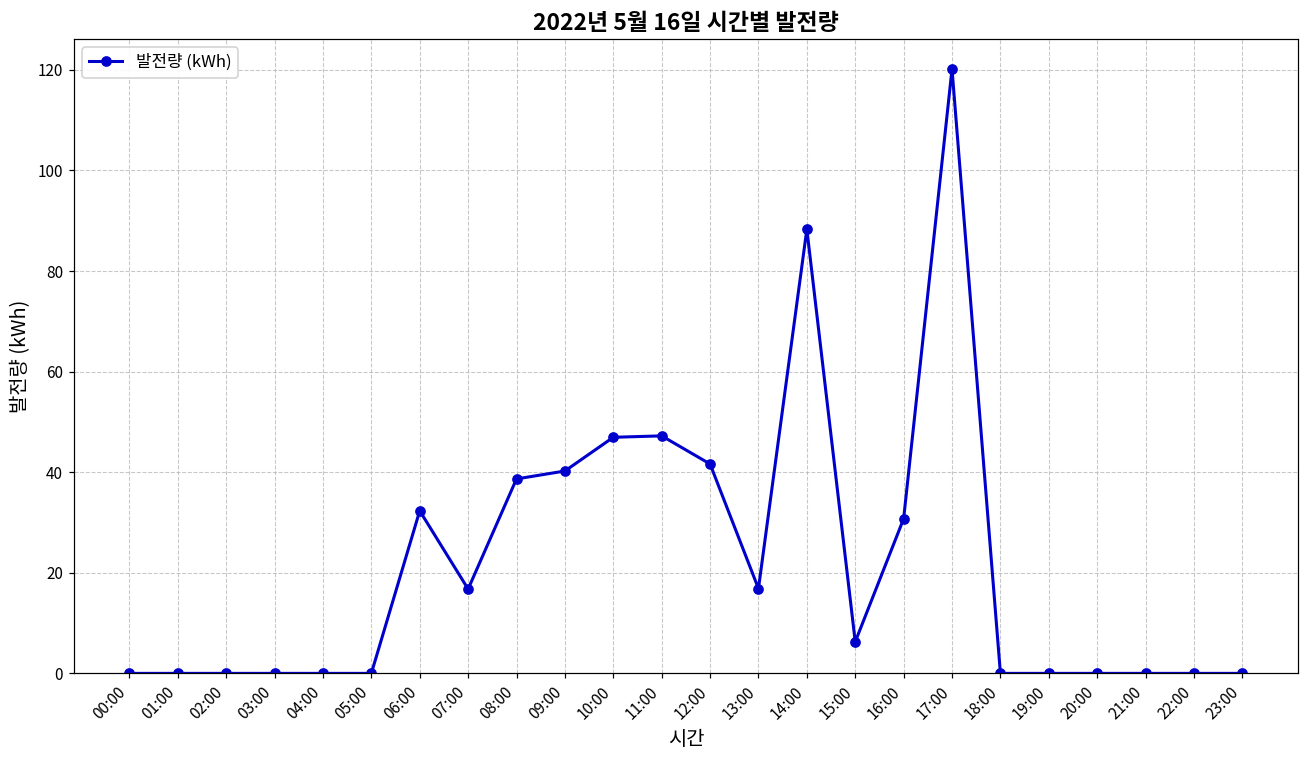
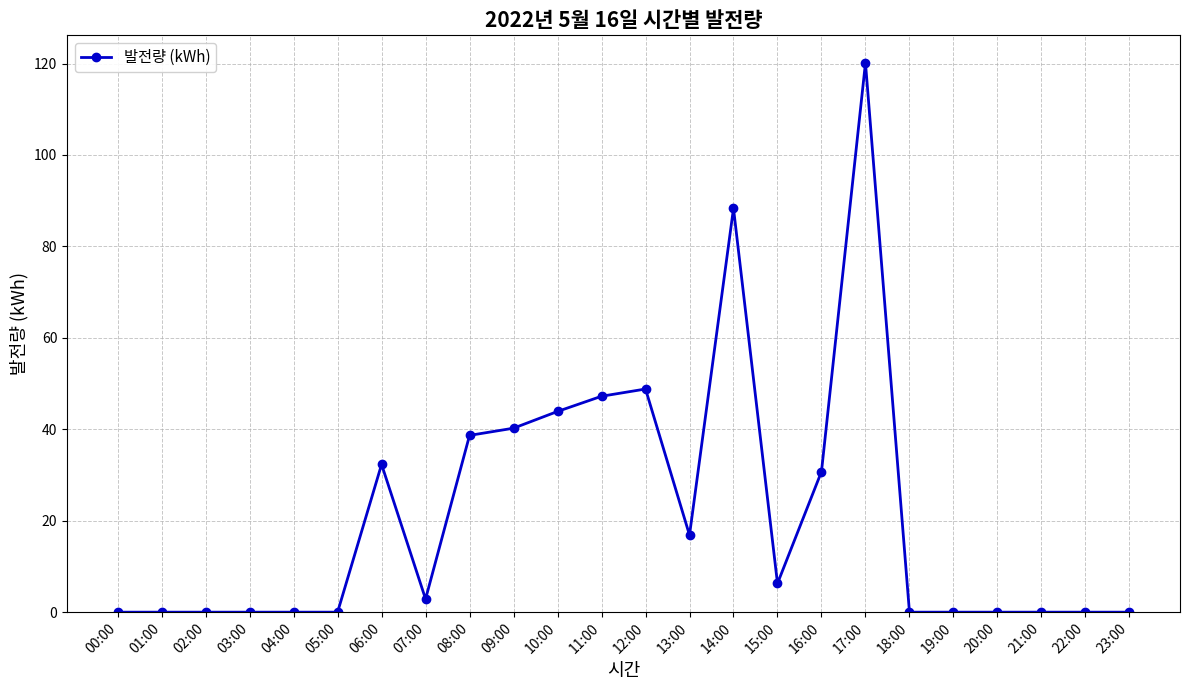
07:00: 17 -> 3
10:00: 47 -> 44
12:00: 42 -> 49
